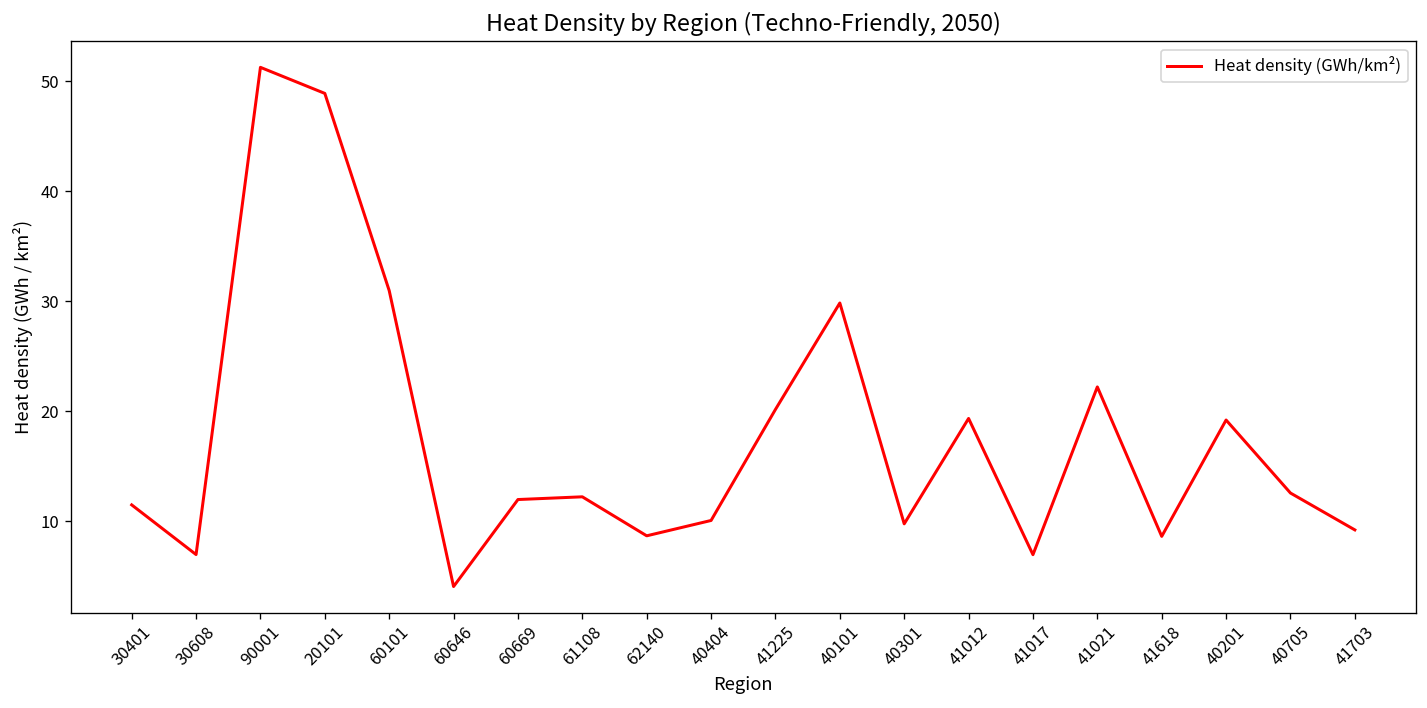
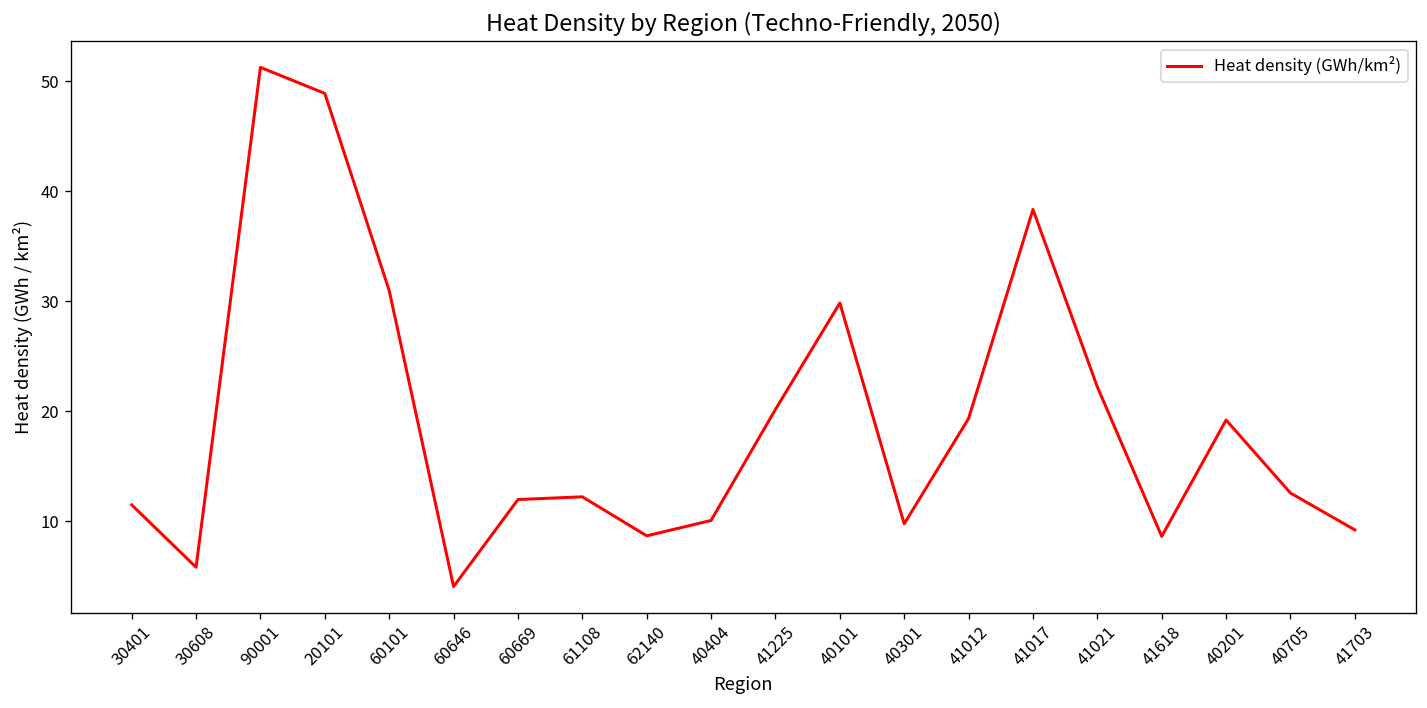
30608: 7 -> 6
41017: 7 -> 38
